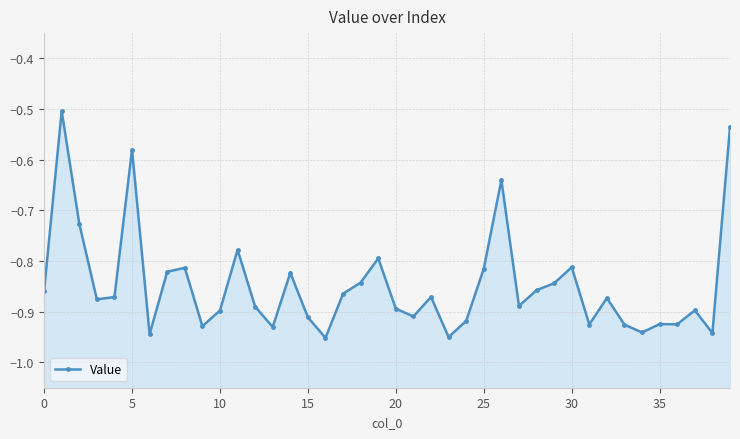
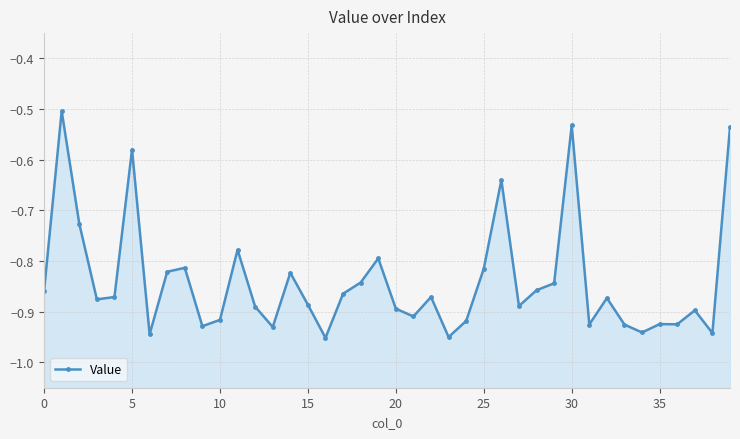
10: -0.90 -> -0.92
15: -0.91 -> -0.89
30: -0.81 -> -0.53
